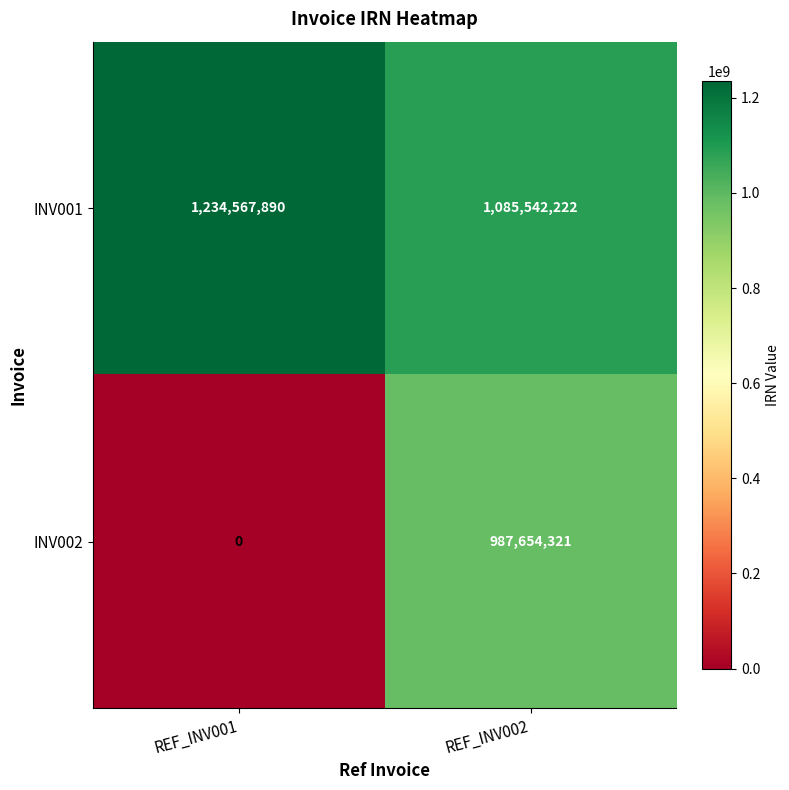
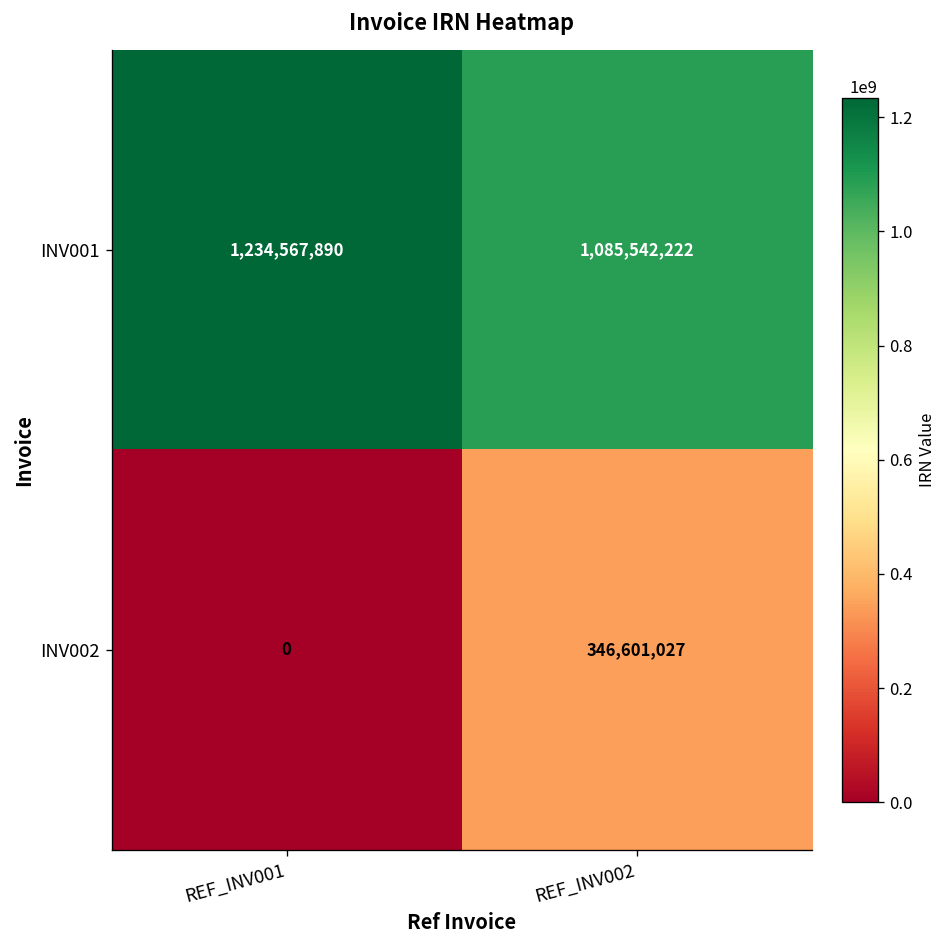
INV002, REF_INV002: 987,654,321 -> 346,601,027
